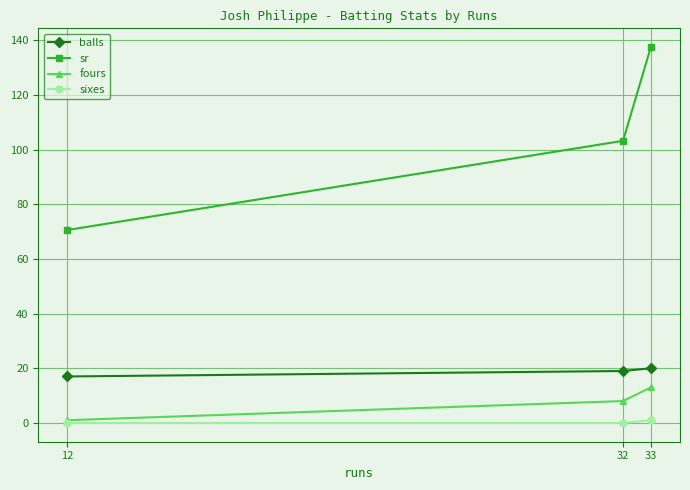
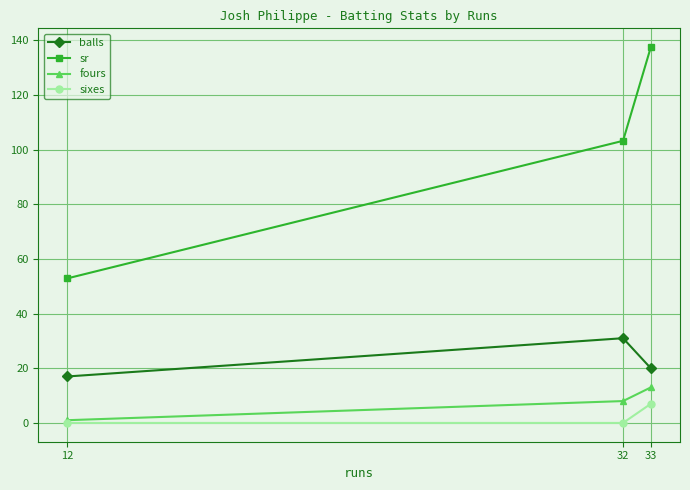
sr, 12: 71 -> 53
balls, 32: 19 -> 31
sixes, 33: 1 -> 7
